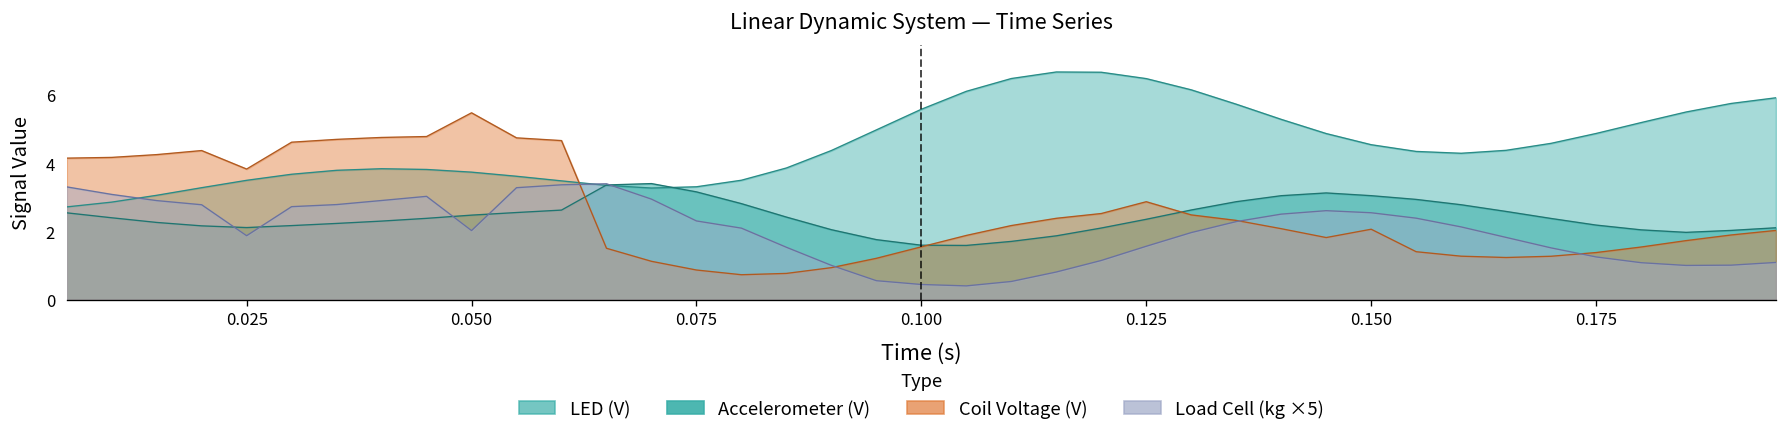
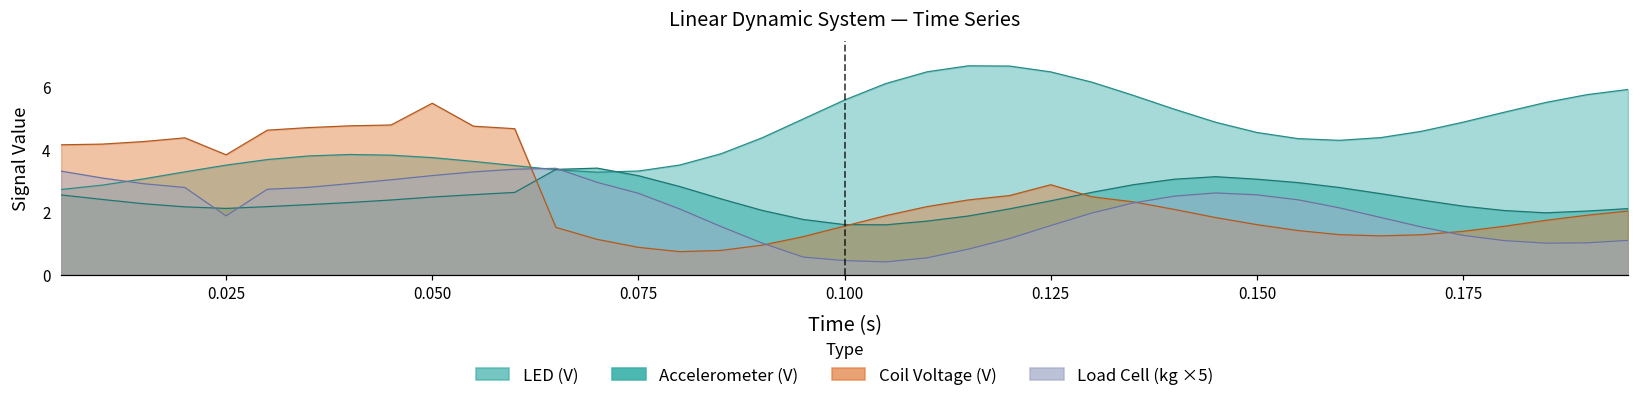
Load Cell (kg ×5), 0.050: 2.0 -> 3.2
Load Cell (kg ×5), 0.075: 2.3 -> 2.6
Coil Voltage (V), 0.150: 2.1 -> 1.6
